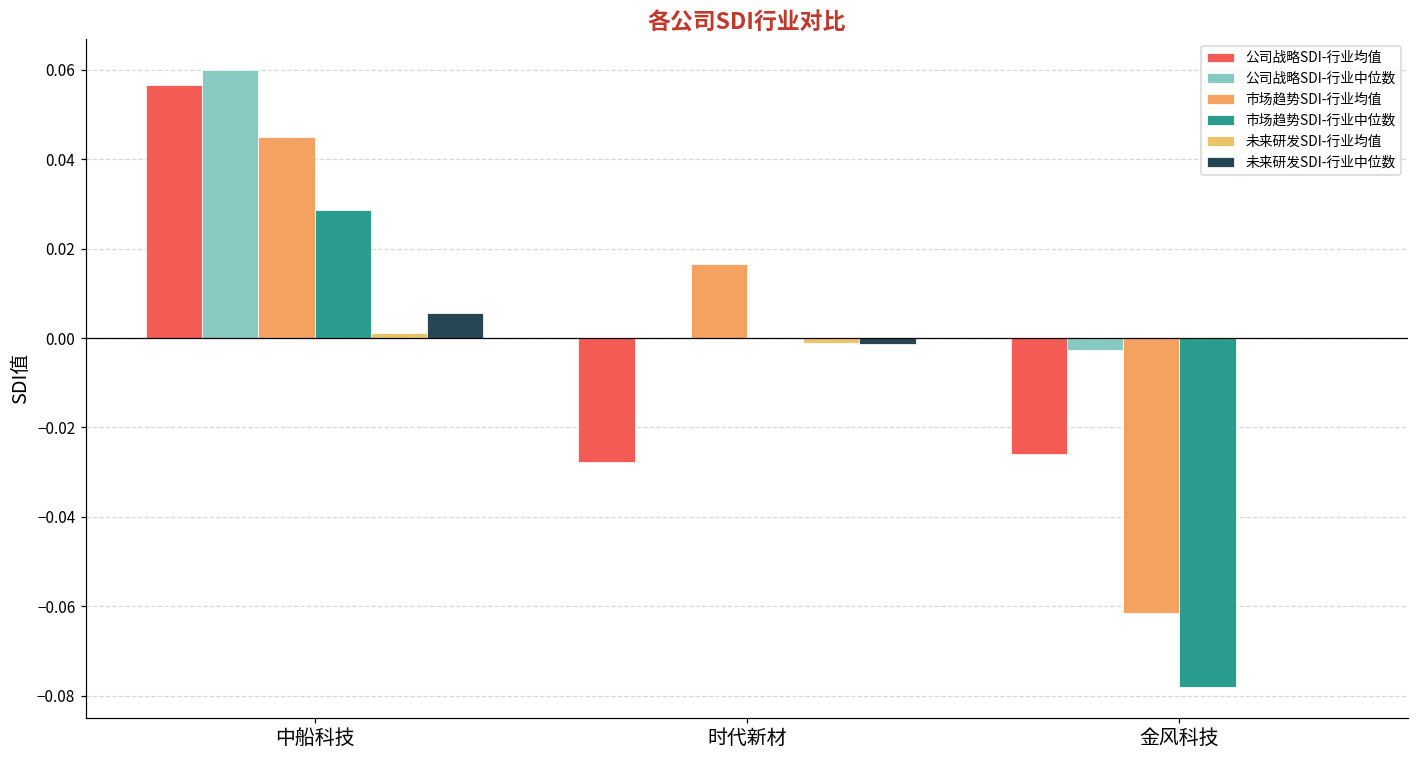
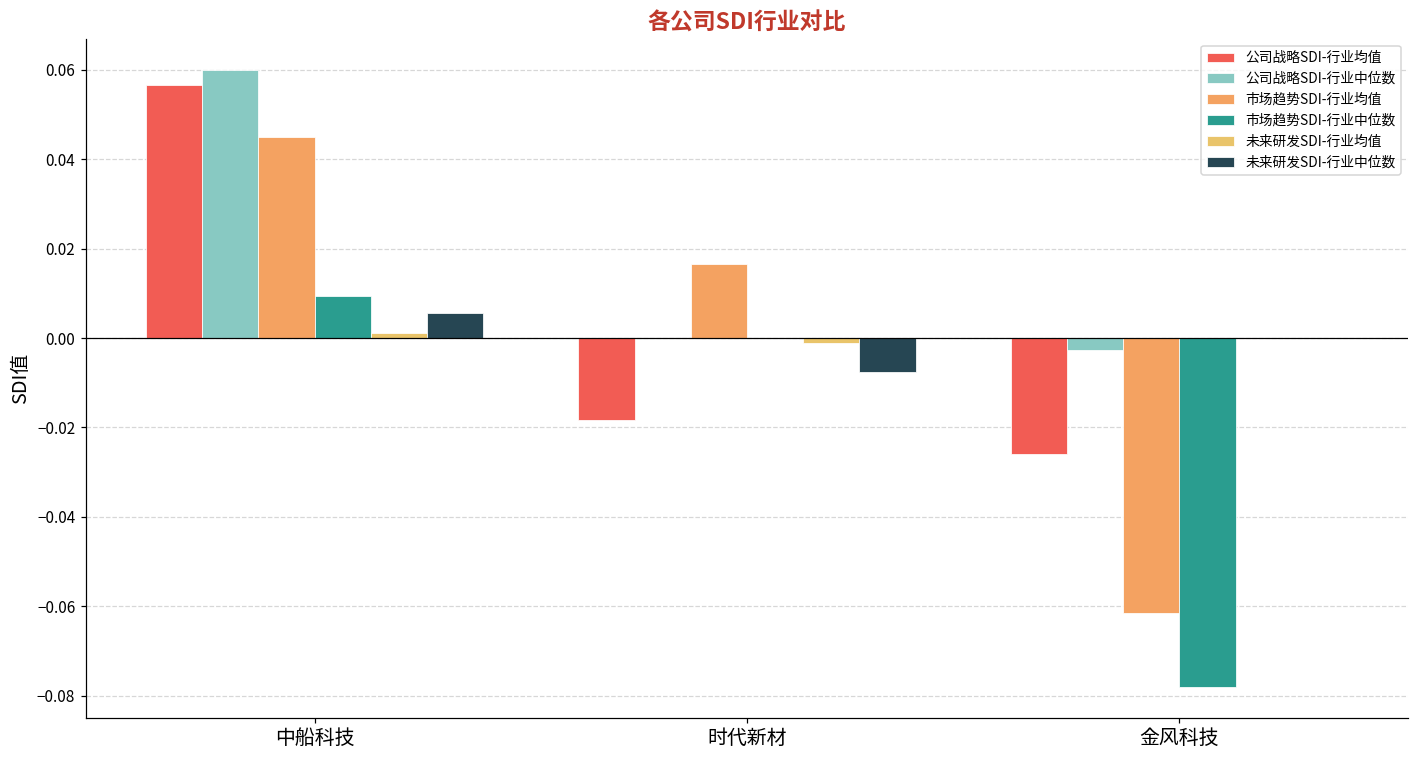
市场趋势SDI-行业中位数, 中船科技: 0.029 -> 0.010
公司战略SDI-行业均值, 时代新材: -0.028 -> -0.018
未来研发SDI-行业中位数, 时代新材: -0.001 -> -0.008
